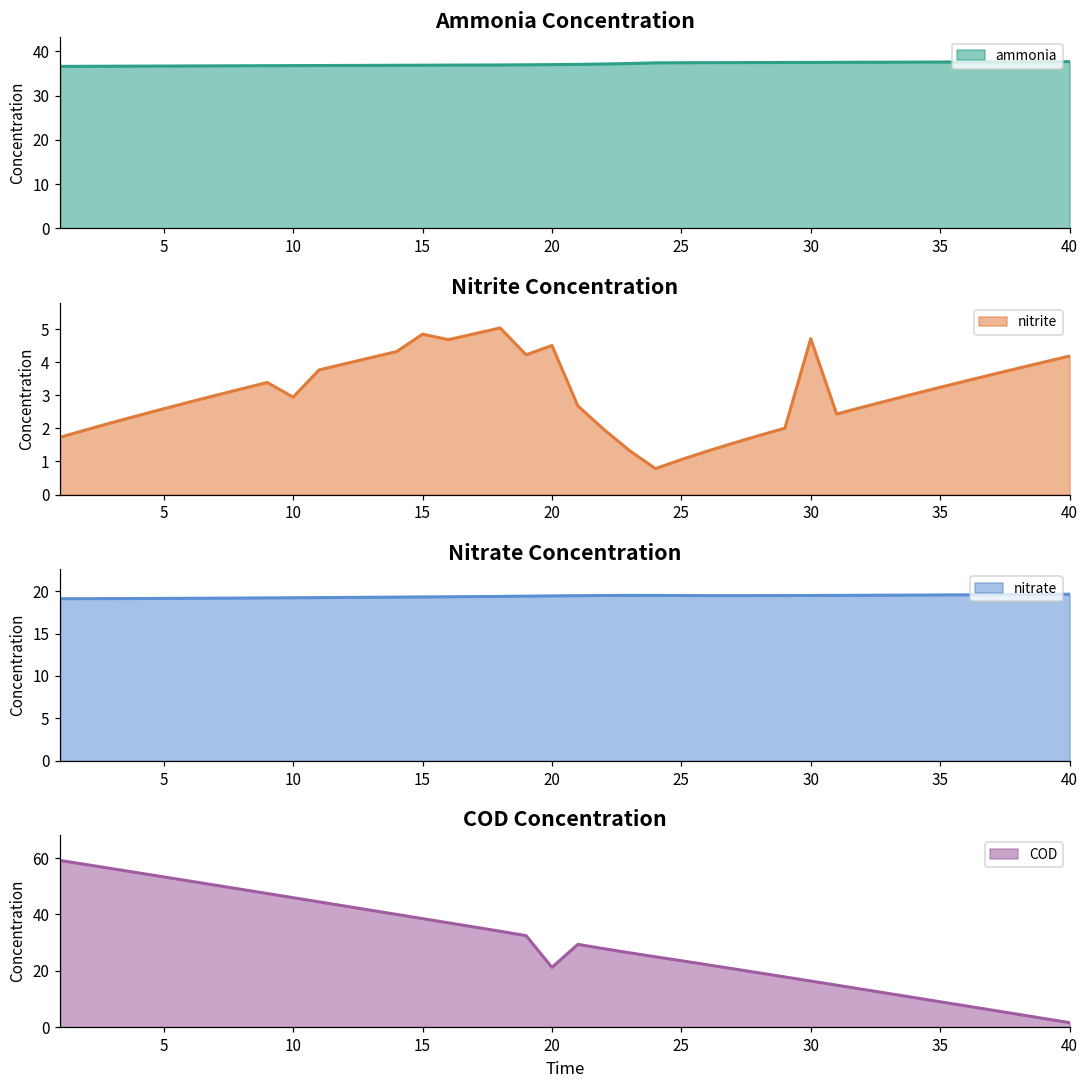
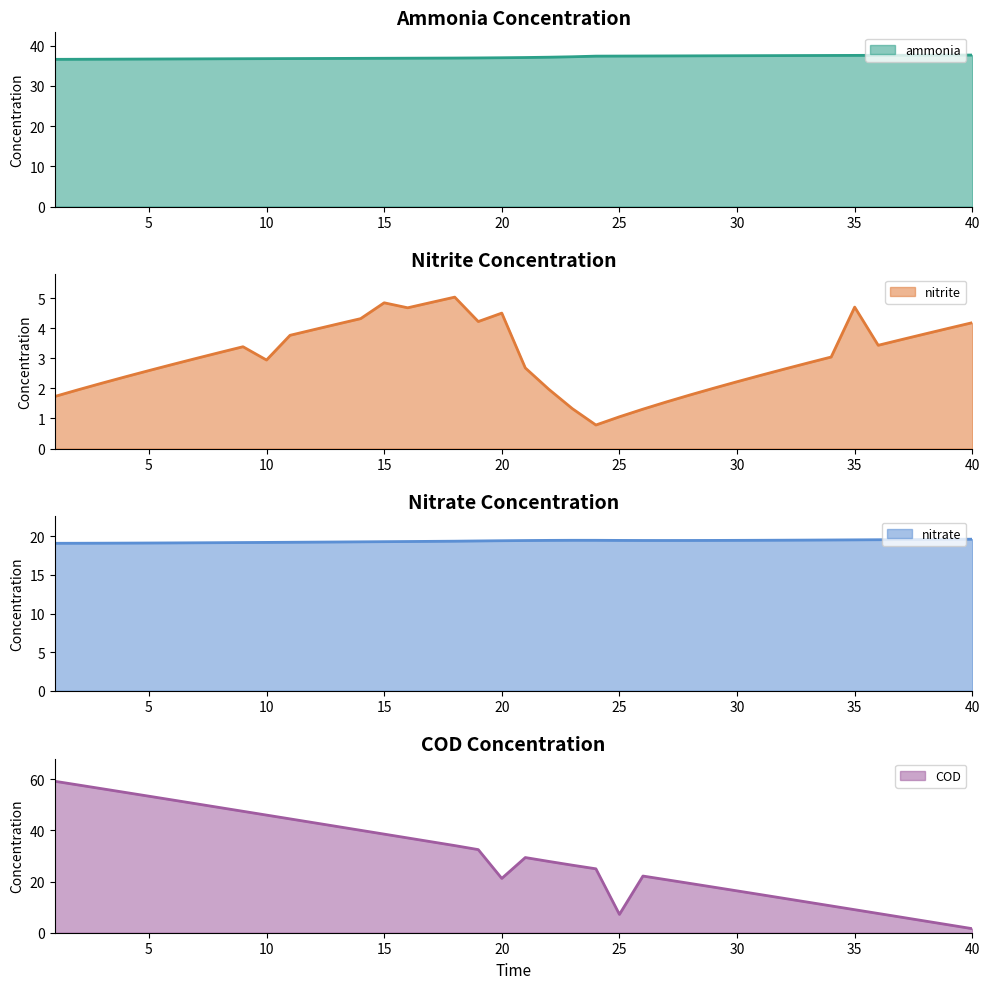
Nitrite Concentration, 30: 4.7 -> 2.2
Nitrite Concentration, 35: 3.2 -> 4.7
COD Concentration, 25: 24 -> 7
